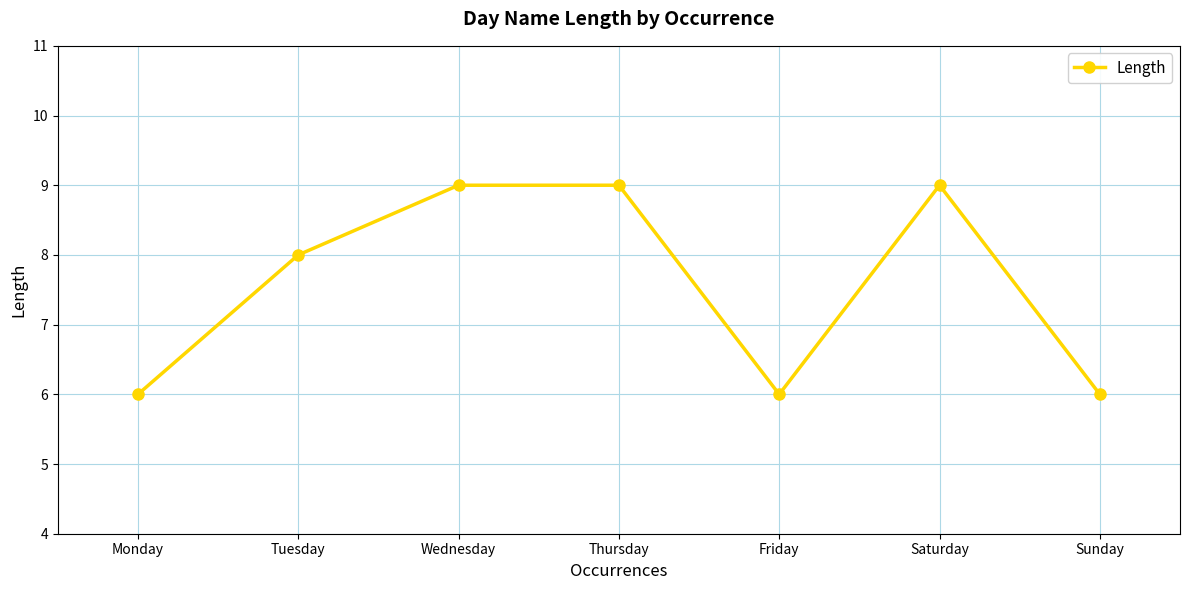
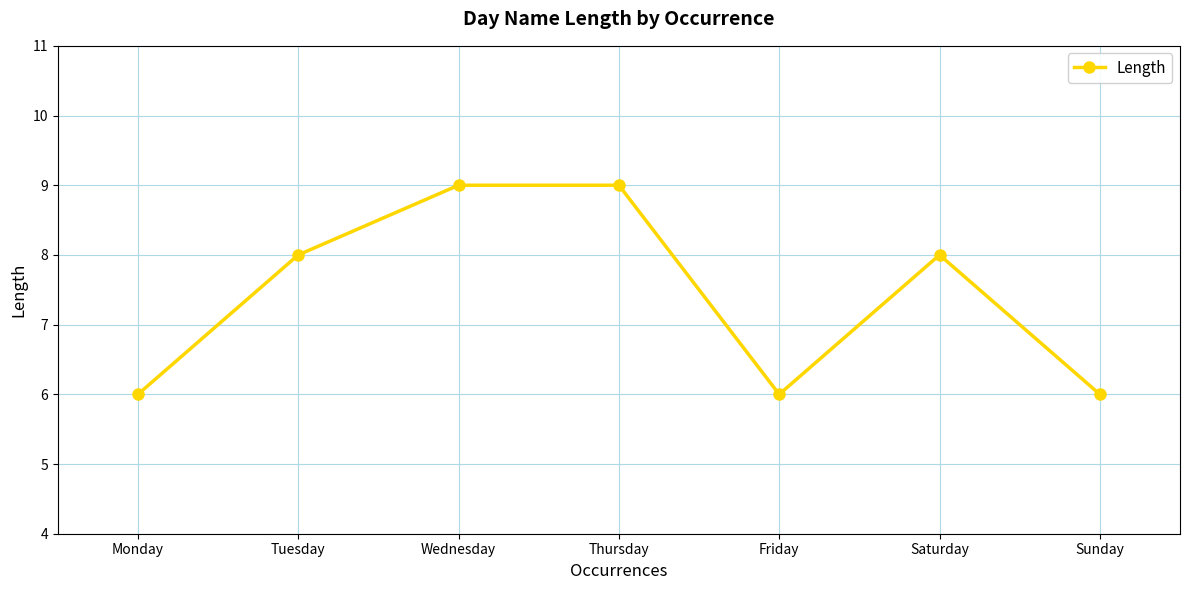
Saturday: 9 -> 8
